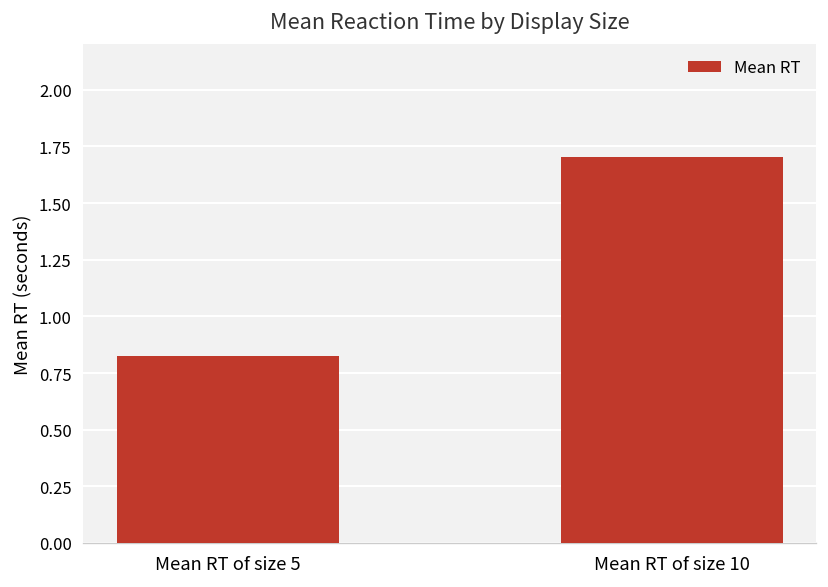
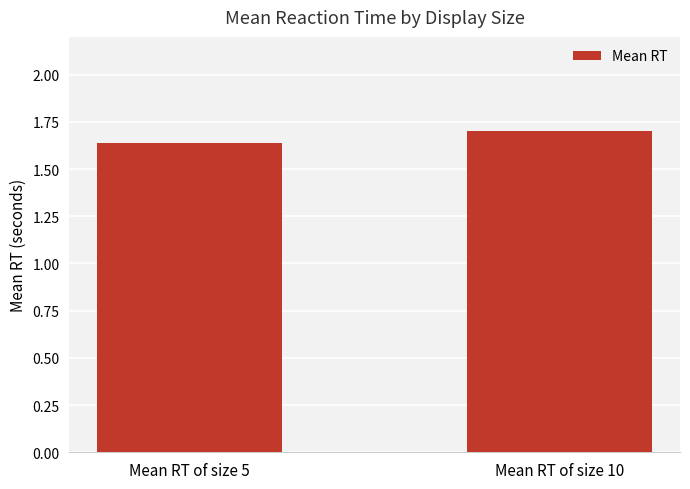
Mean RT of size 5: 0.82 -> 1.64
